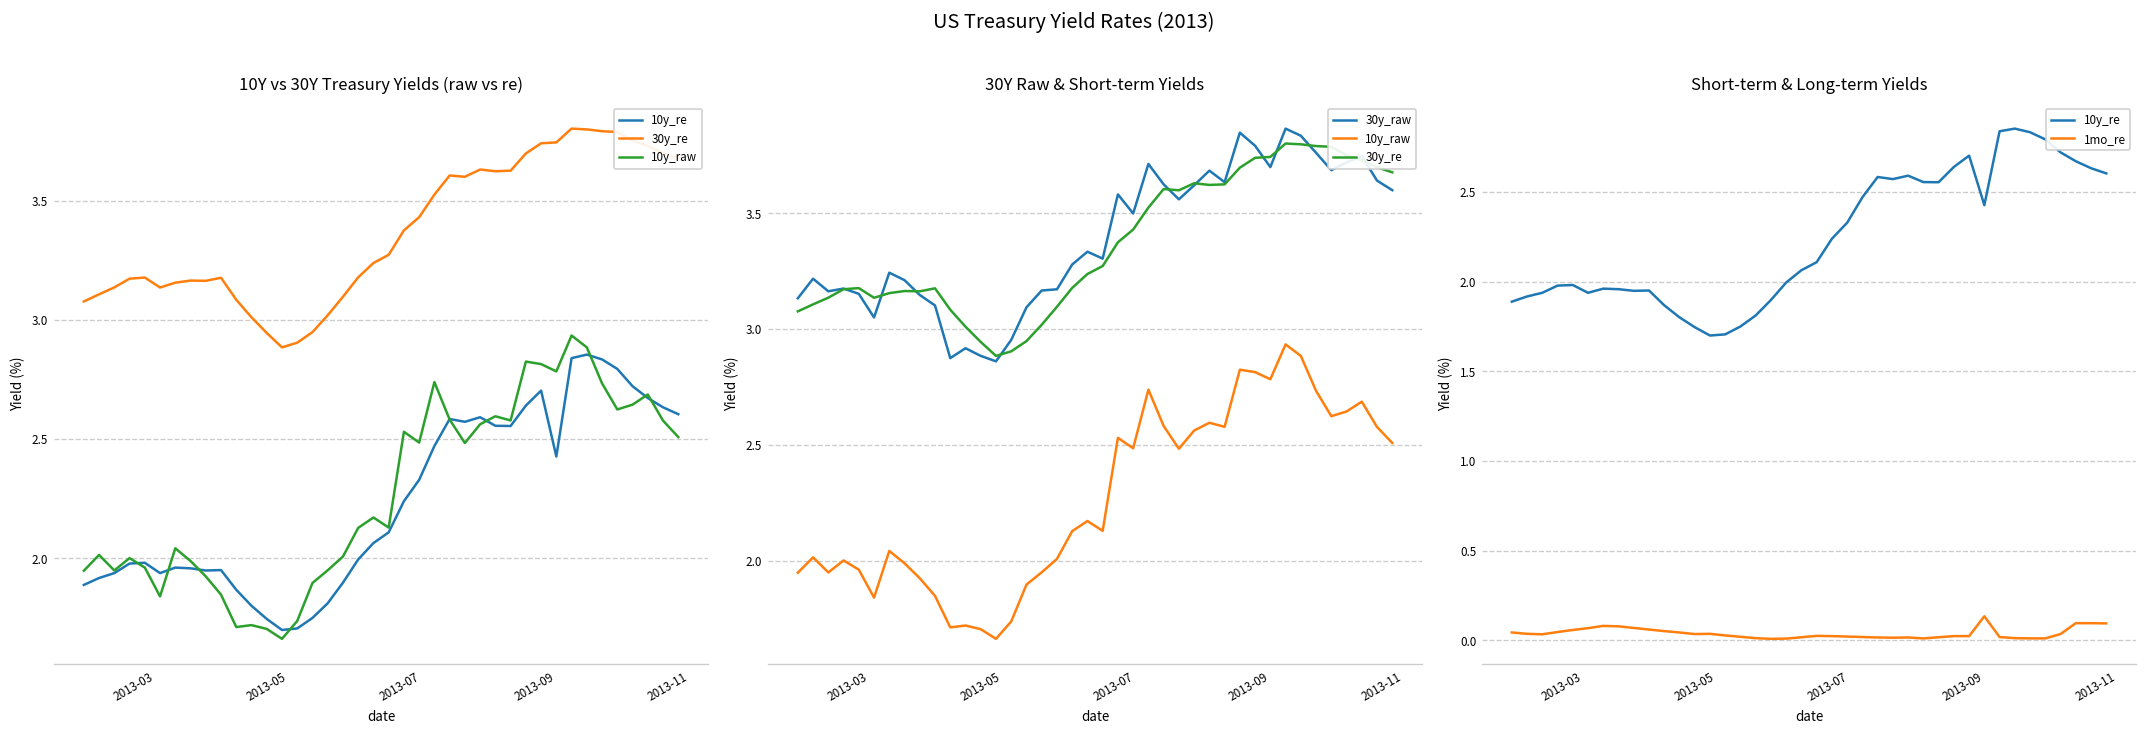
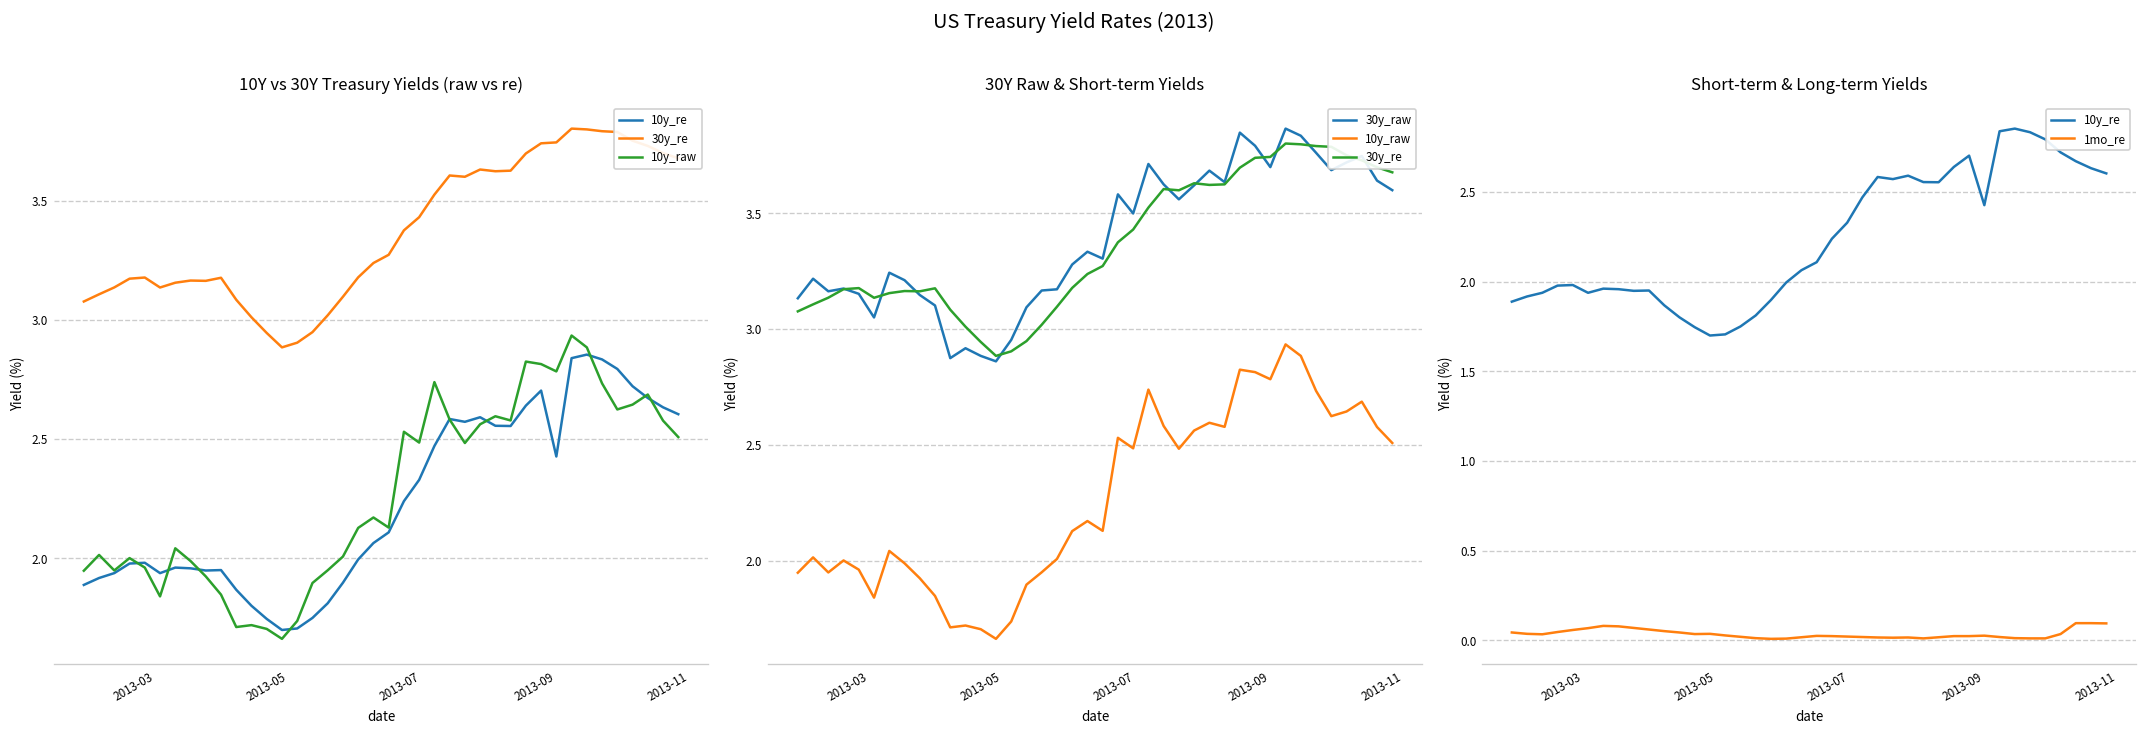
Short-term & Long-term Yields, 1mo_re, 2013-09: 0.13 -> 0.03
